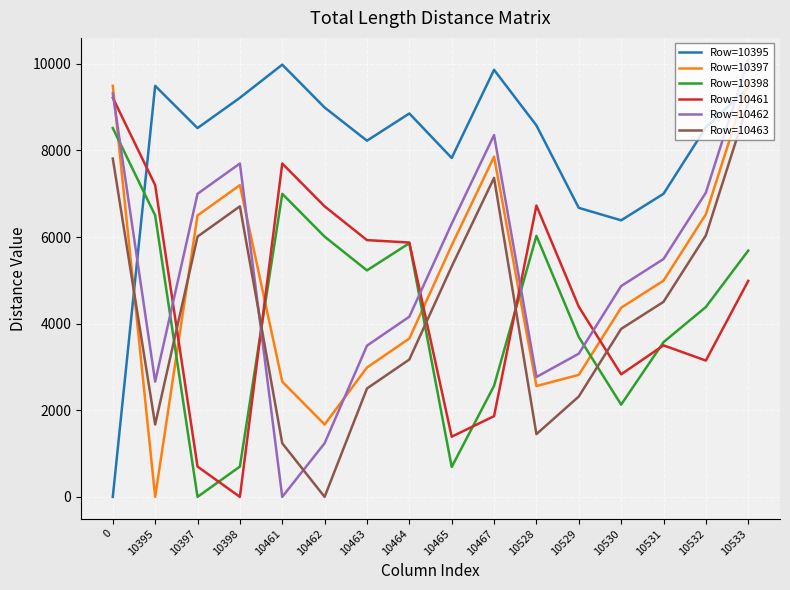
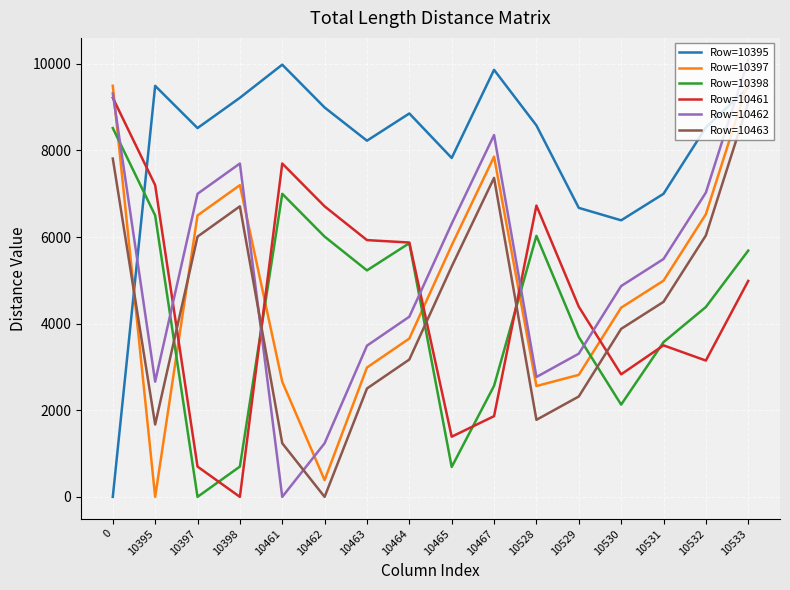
Row=10397, 10462: 1700 -> 400
Row=10463, 10528: 1400 -> 1800
